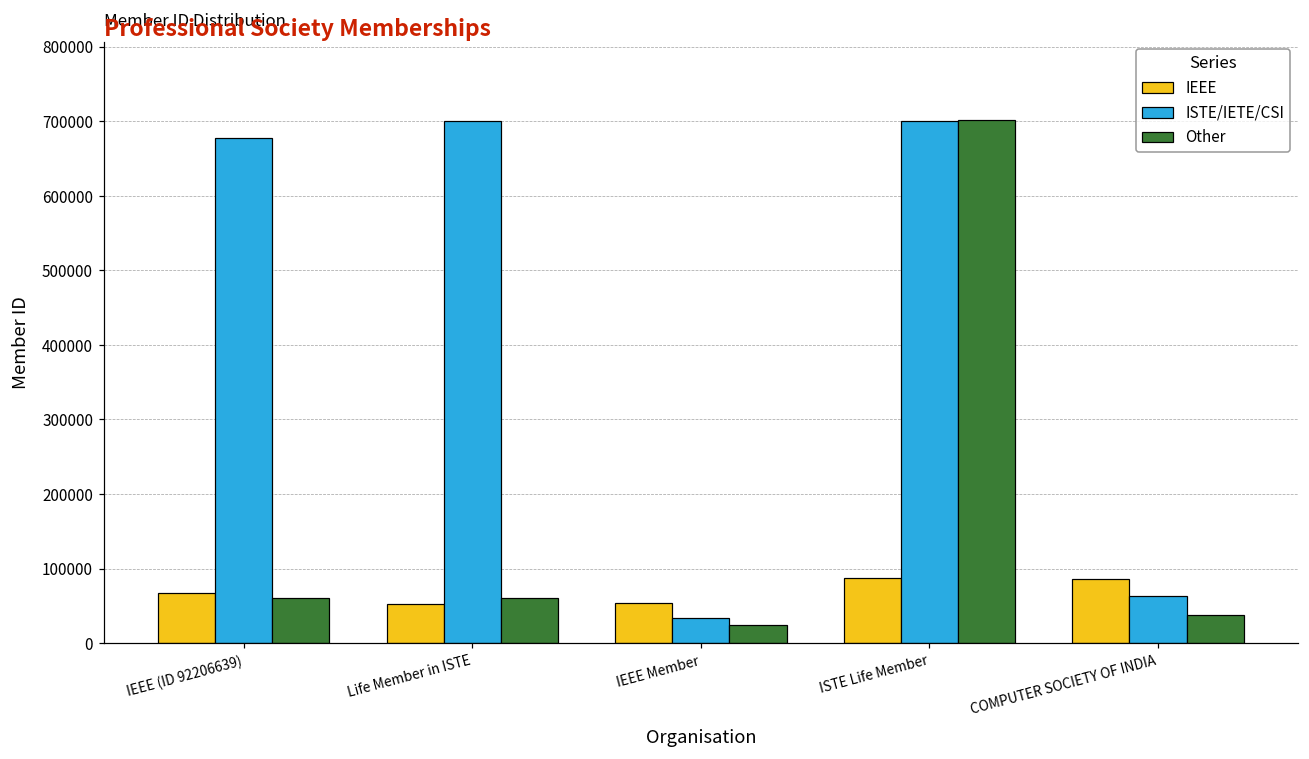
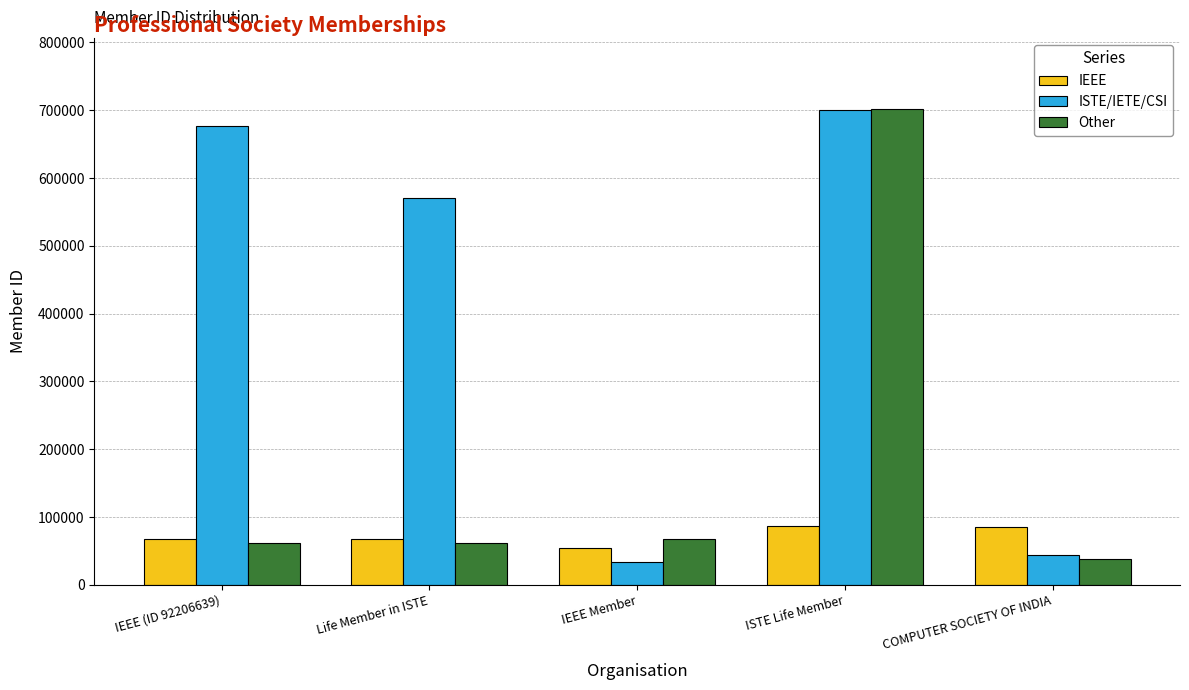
IEEE, Life Member in ISTE: 50000 -> 70000
ISTE/IETE/CSI, Life Member in ISTE: 700000 -> 570000
Other, IEEE Member: 20000 -> 70000
ISTE/IETE/CSI, COMPUTER SOCIETY OF INDIA: 60000 -> 40000
